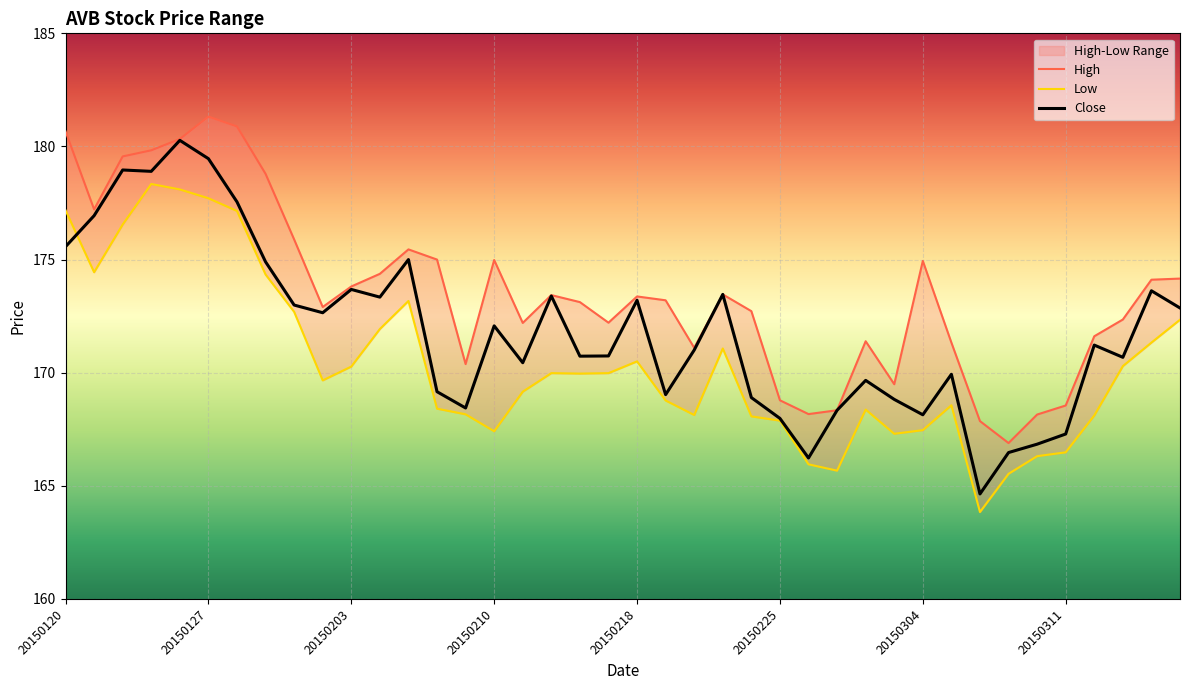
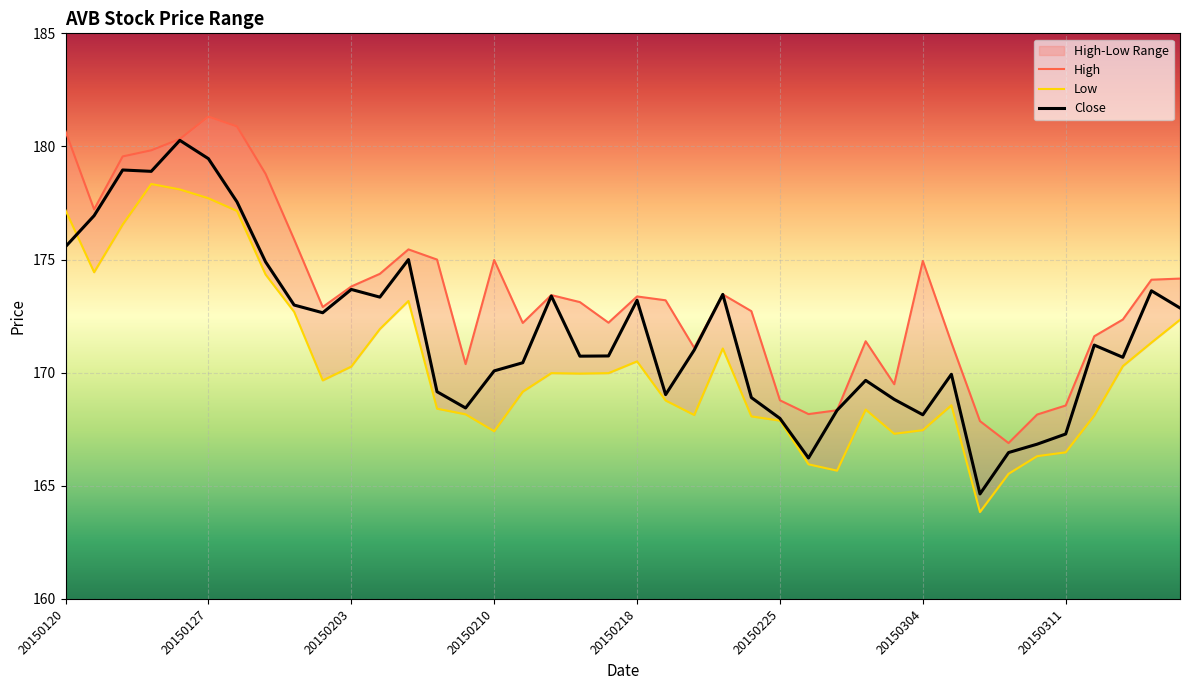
Close, 20150210: 172.1 -> 170.1
